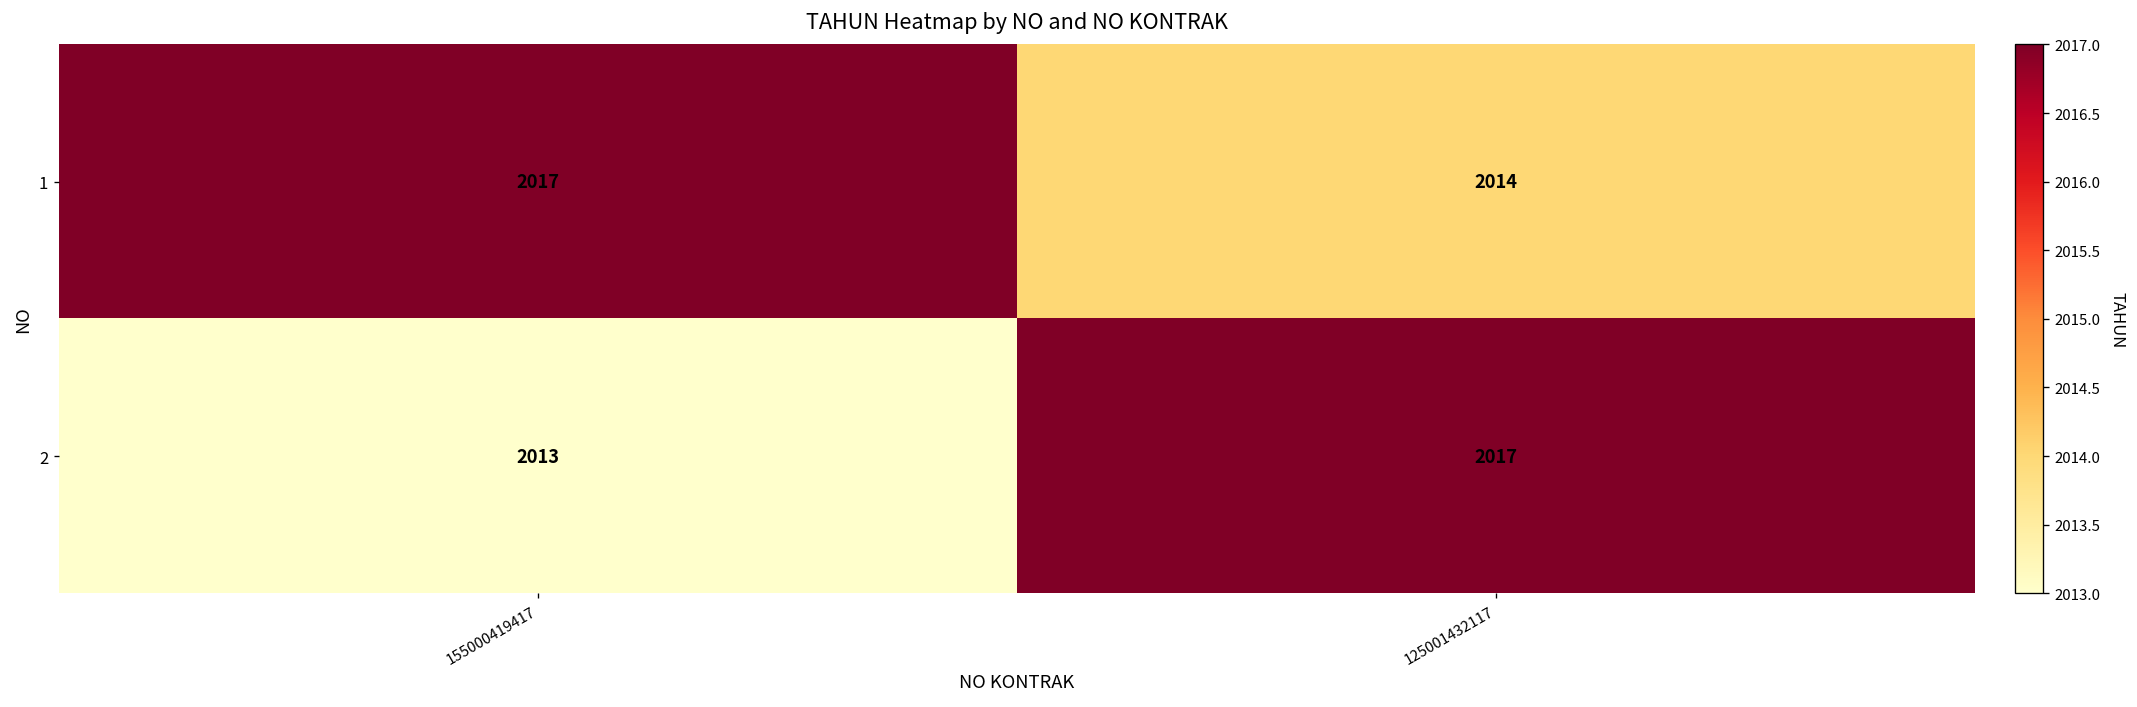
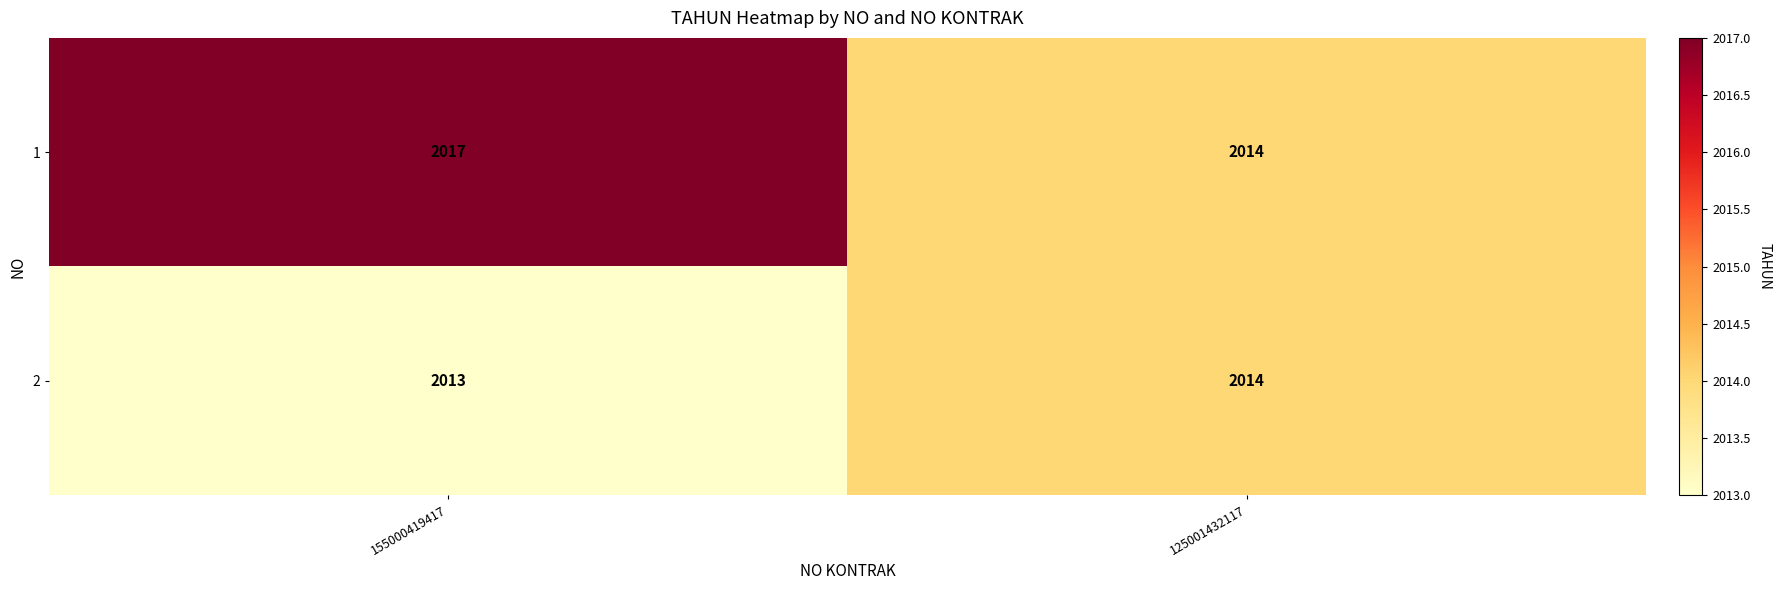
2, 125001432117: 2017 -> 2014
